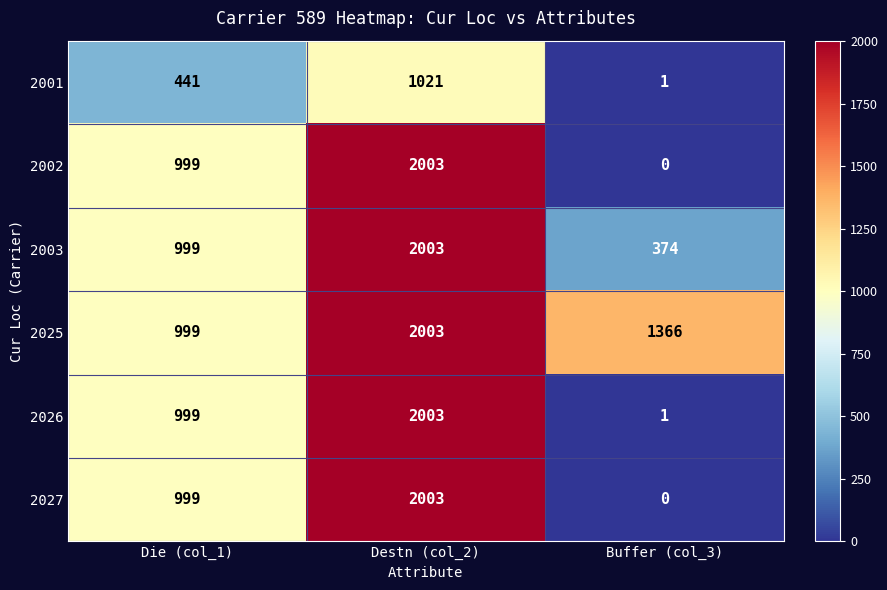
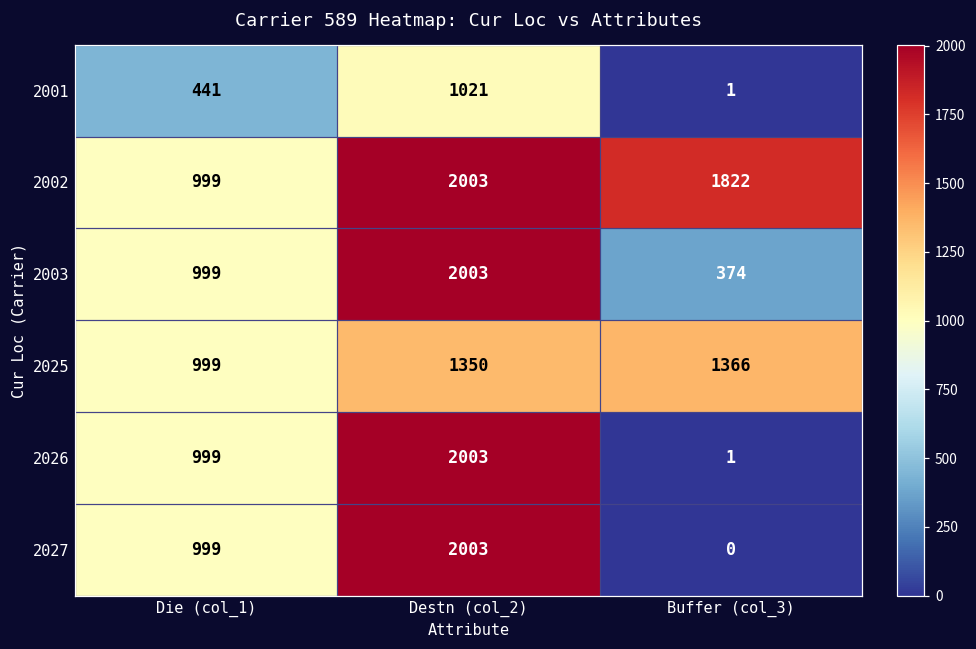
2002, Buffer (col_3): 0 -> 1822
2025, Destn (col_2): 2003 -> 1350
